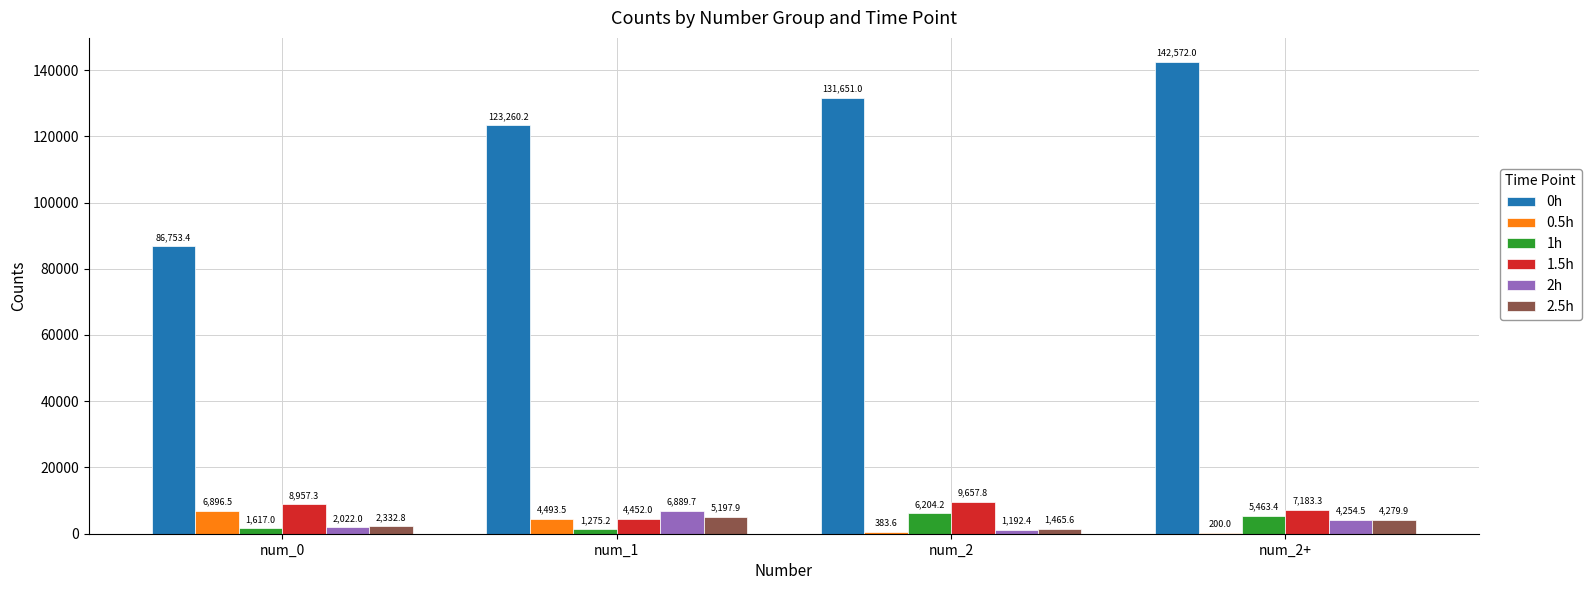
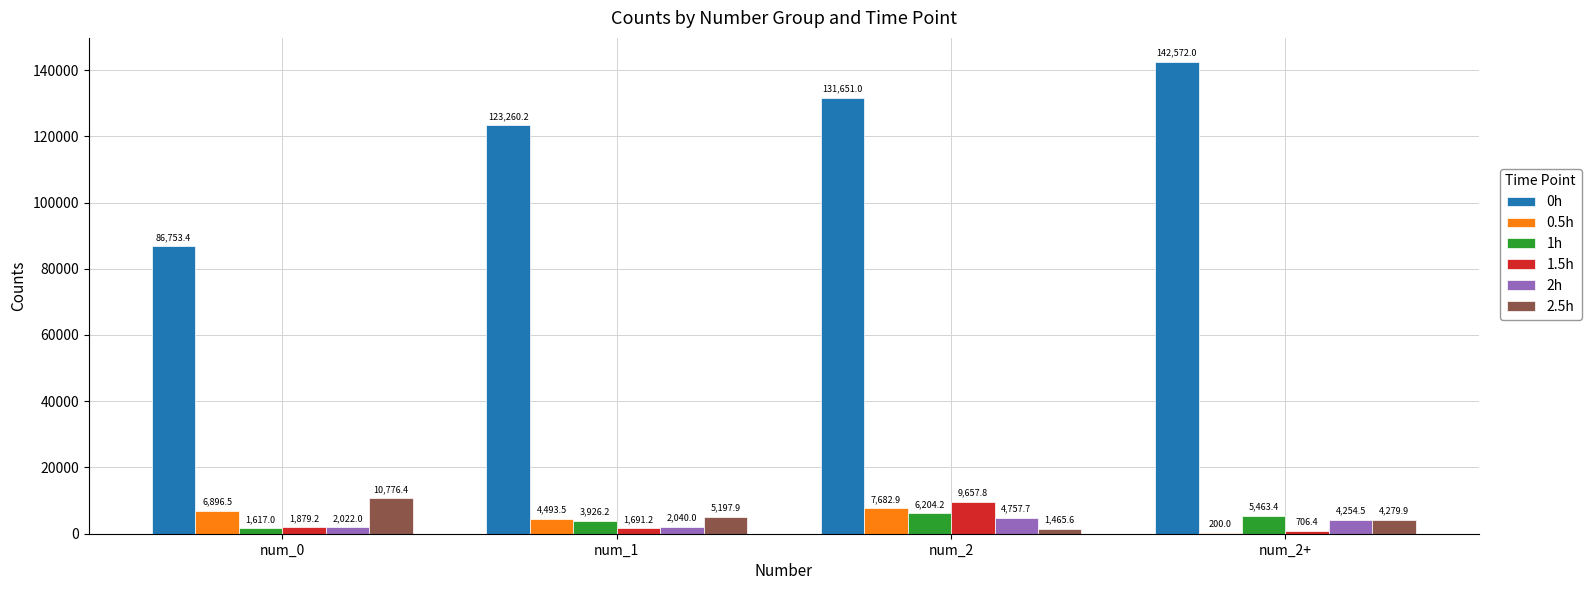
1.5h, num_0: 8,957.3 -> 1,879.2
2.5h, num_0: 2,332.8 -> 10,776.4
1h, num_1: 1,275.2 -> 3,926.2
1.5h, num_1: 4,452.0 -> 1,691.2
2h, num_1: 6,889.7 -> 2,040.0
0.5h, num_2: 383.6 -> 7,682.9
2h, num_2: 1,192.4 -> 4,757.7
1.5h, num_2+: 7,183.3 -> 706.4
